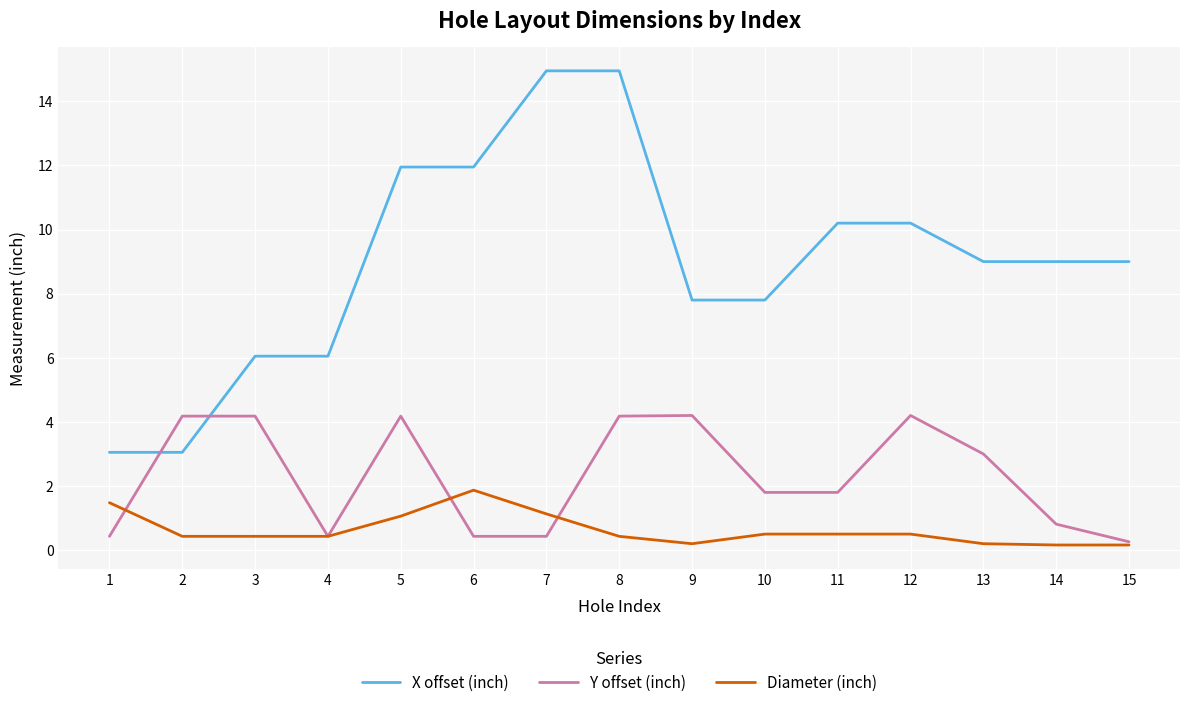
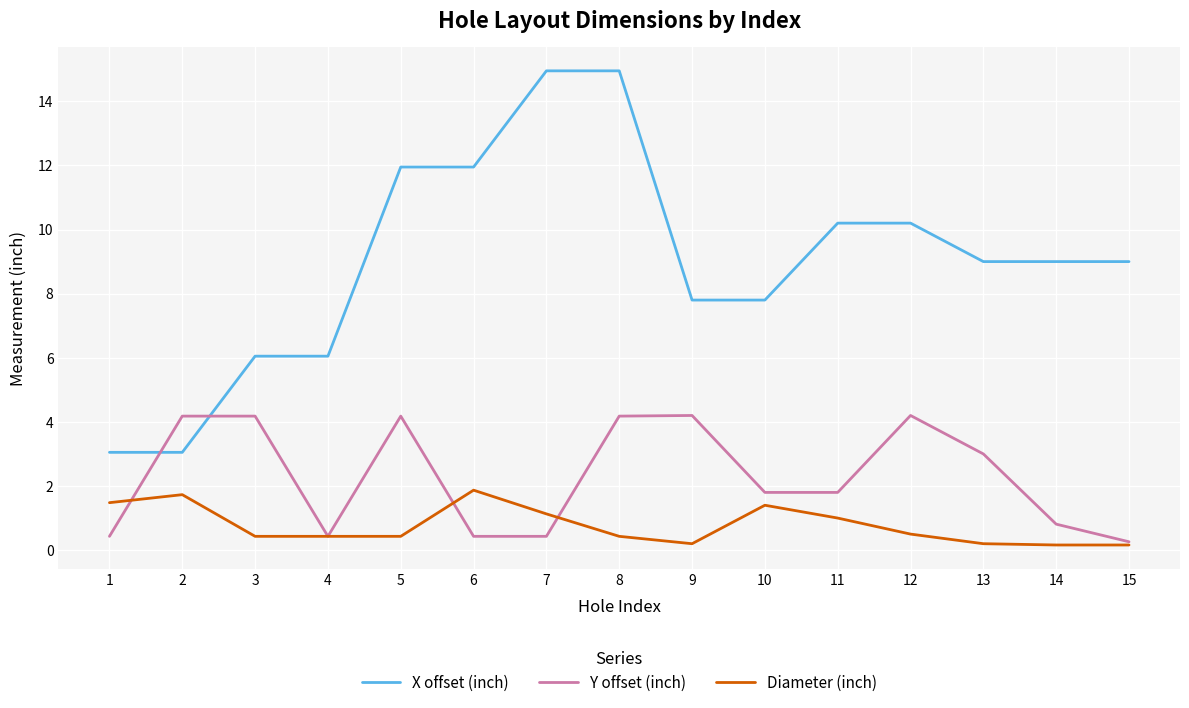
Diameter (inch), 2: 0.4 -> 1.7
Diameter (inch), 5: 1.1 -> 0.4
Diameter (inch), 10: 0.5 -> 1.4
Diameter (inch), 11: 0.5 -> 1.0
